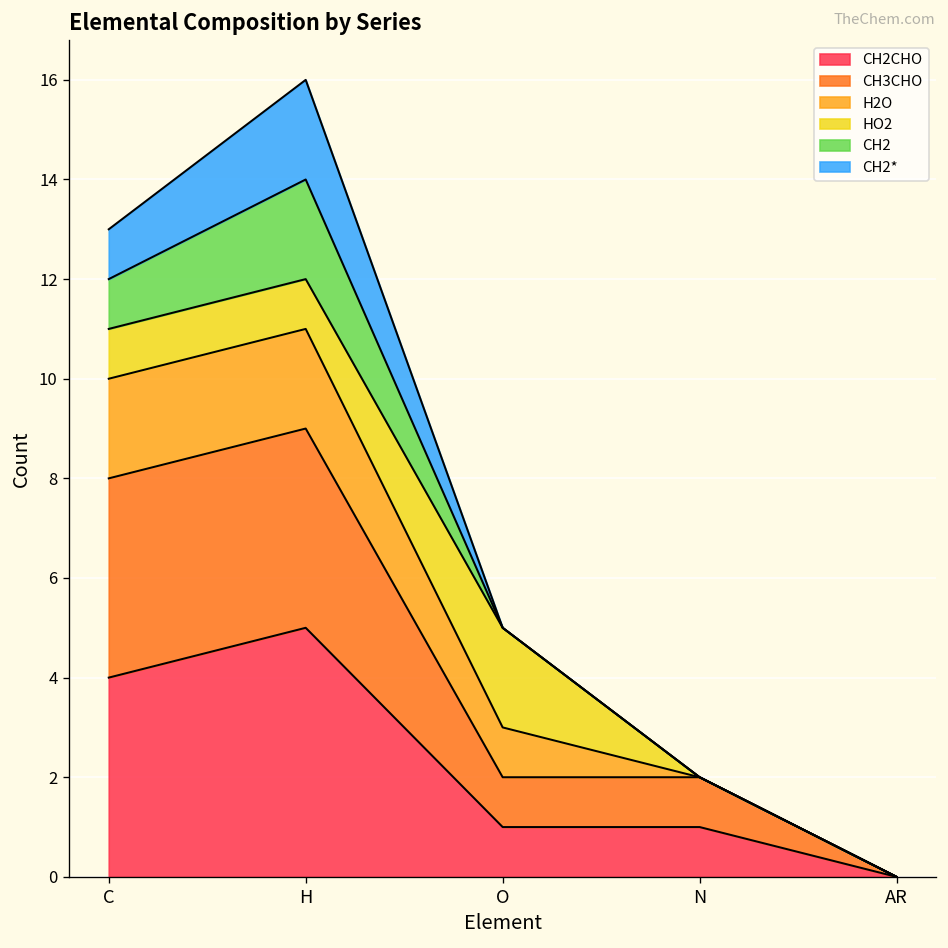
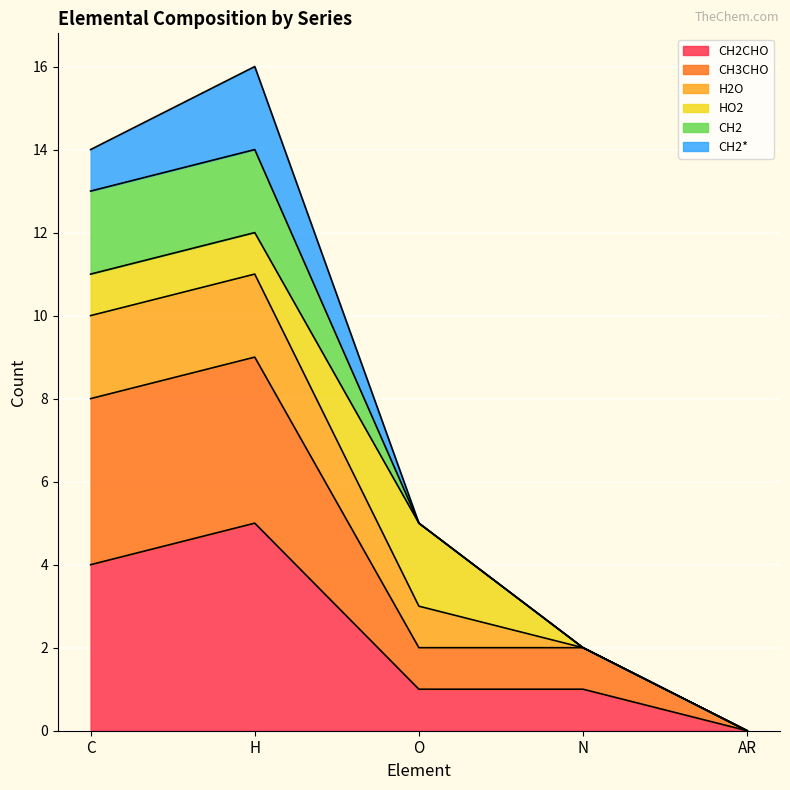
CH2, C: 1 -> 2
